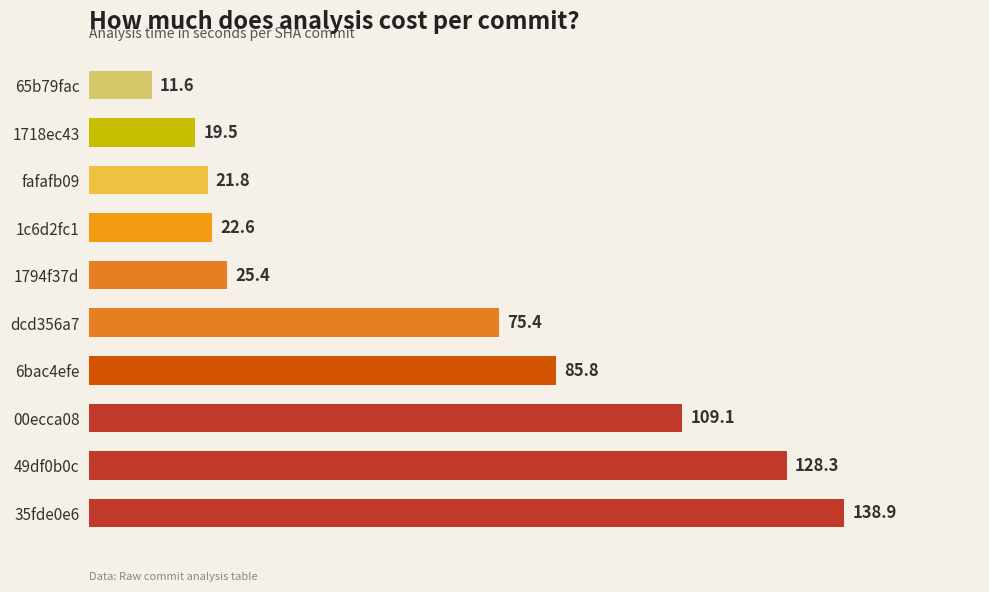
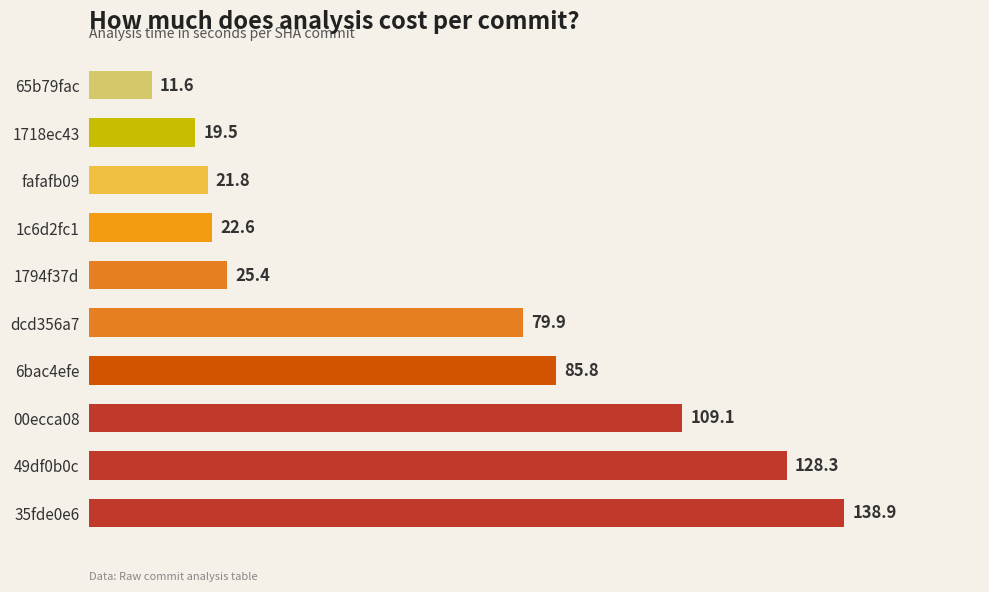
dcd356a7: 75.4 -> 79.9
